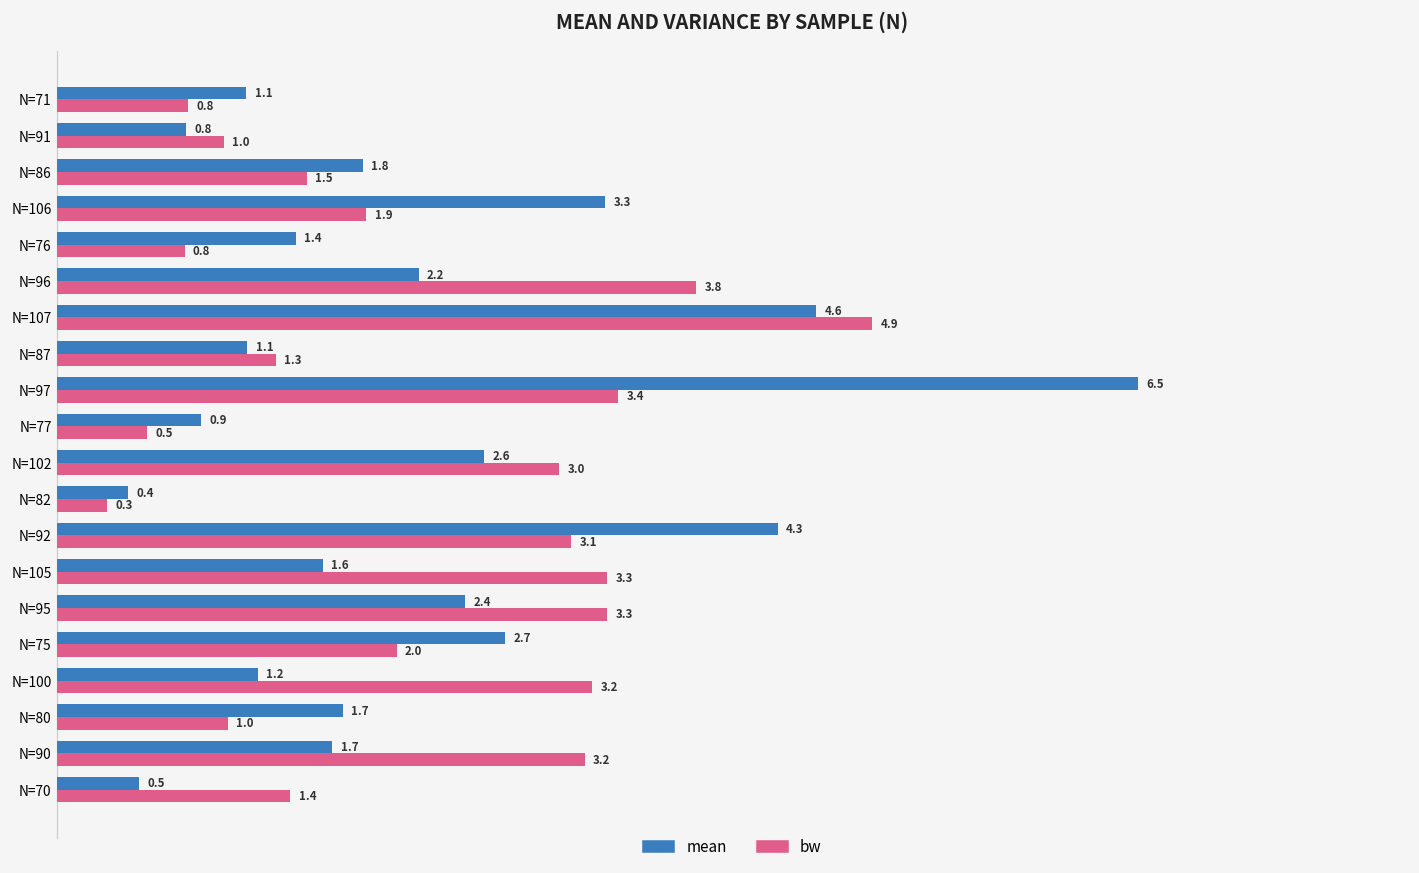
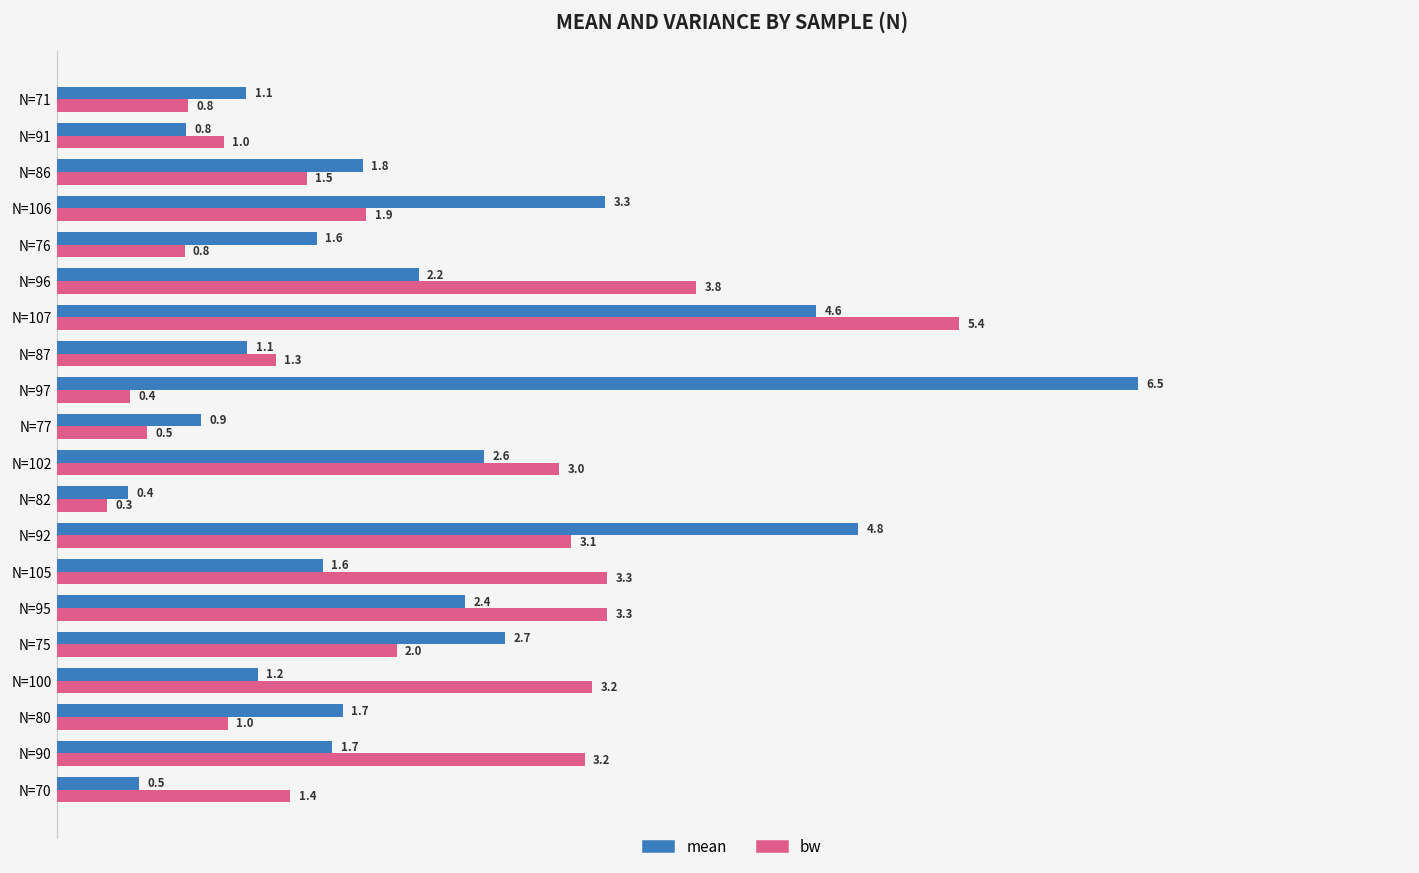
mean, N=76: 1.4 -> 1.6
bw, N=107: 4.9 -> 5.4
bw, N=97: 3.4 -> 0.4
mean, N=92: 4.3 -> 4.8
